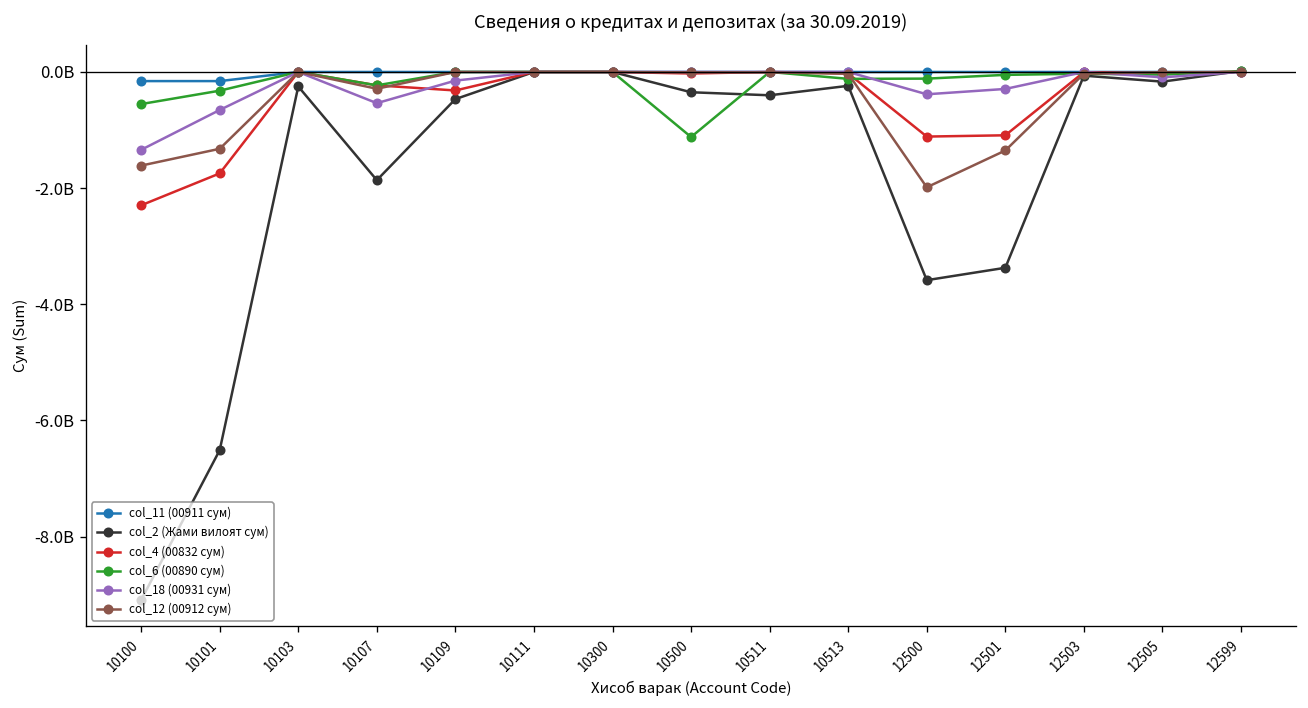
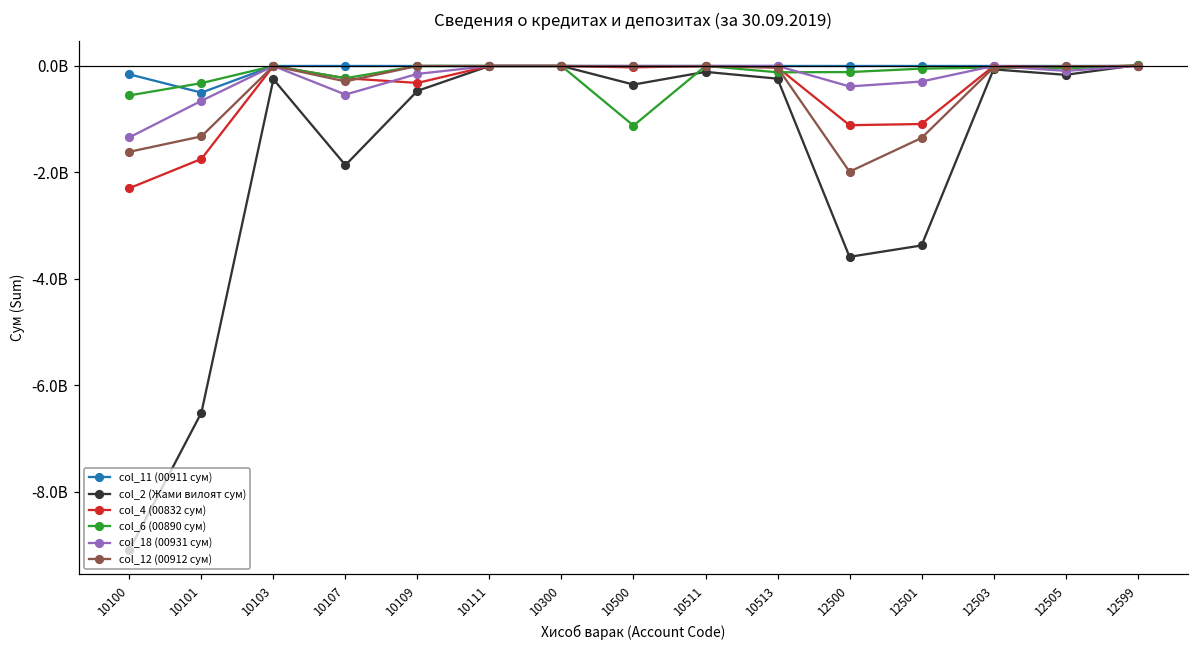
col_11 (00911 сум), 10101: -200000000 -> -500000000
col_2 (Жами вилоят сум), 10511: -400000000 -> -100000000
